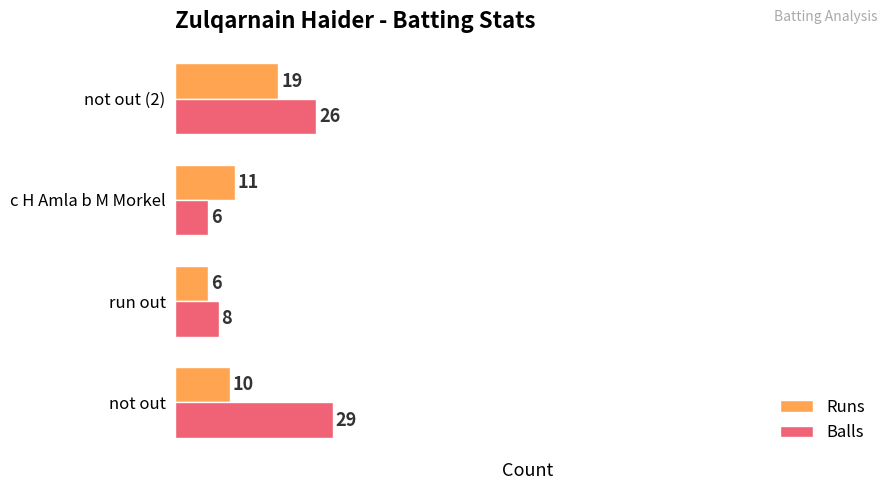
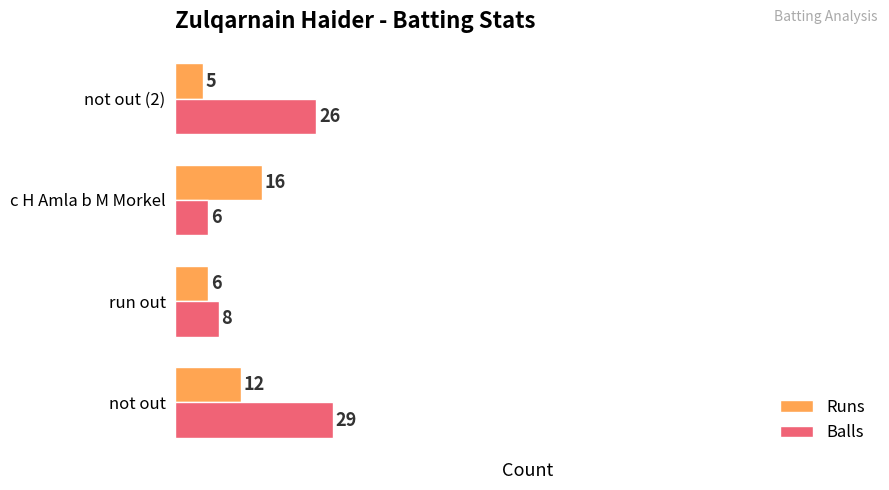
Runs, not out (2): 19 -> 5
Runs, c H Amla b M Morkel: 11 -> 16
Runs, not out: 10 -> 12
